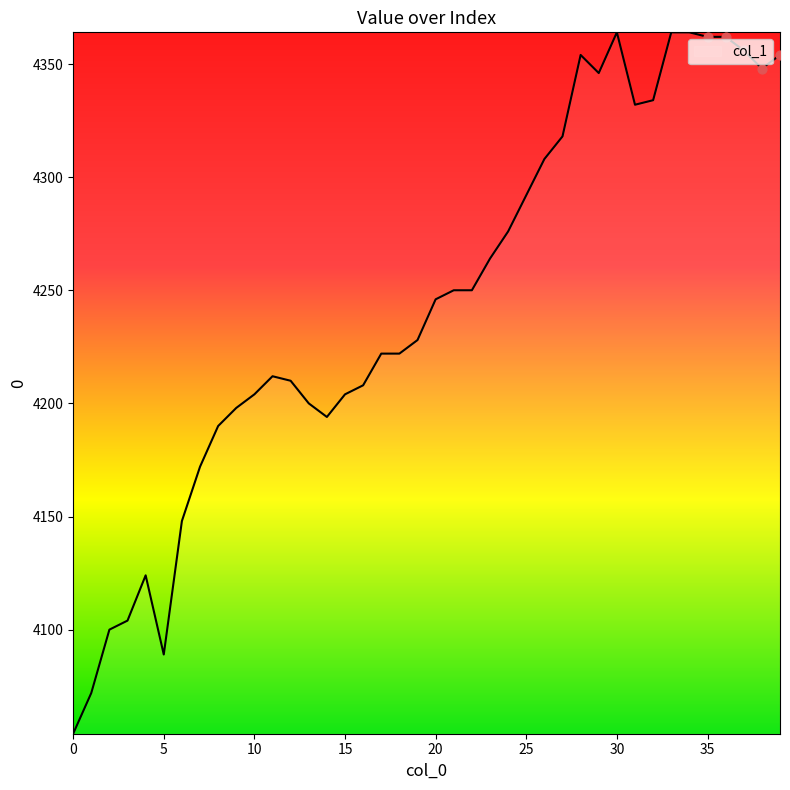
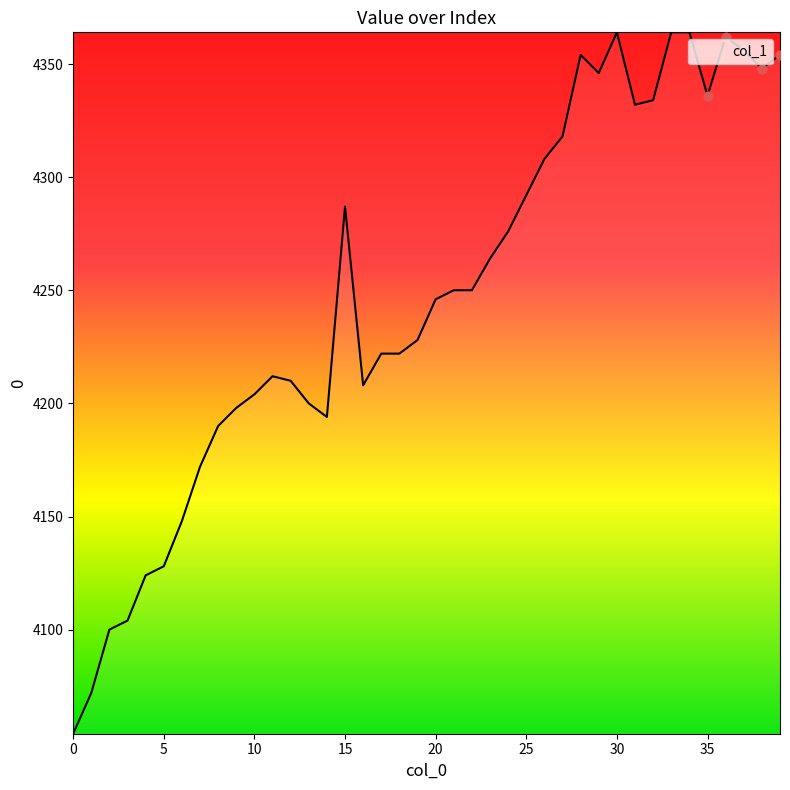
col_1, 5: 4089 -> 4128
col_1, 15: 4204 -> 4287
col_1, 35: 4362 -> 4336
